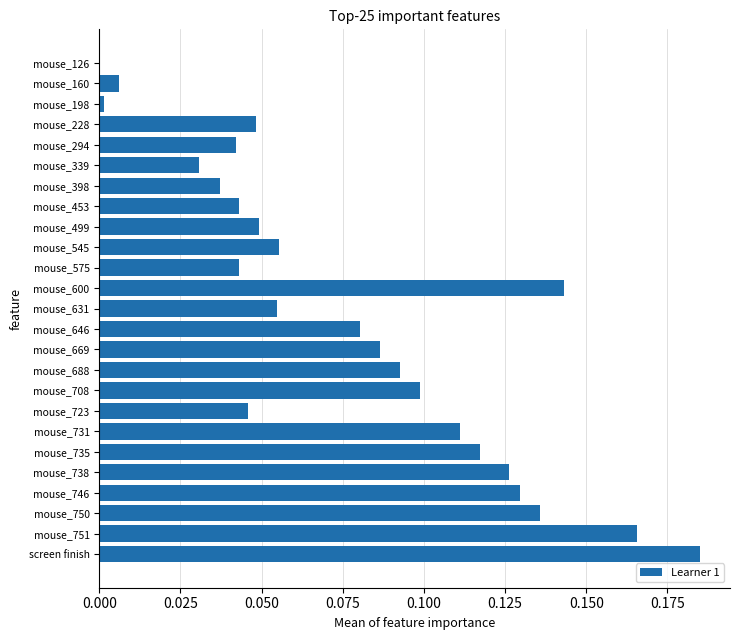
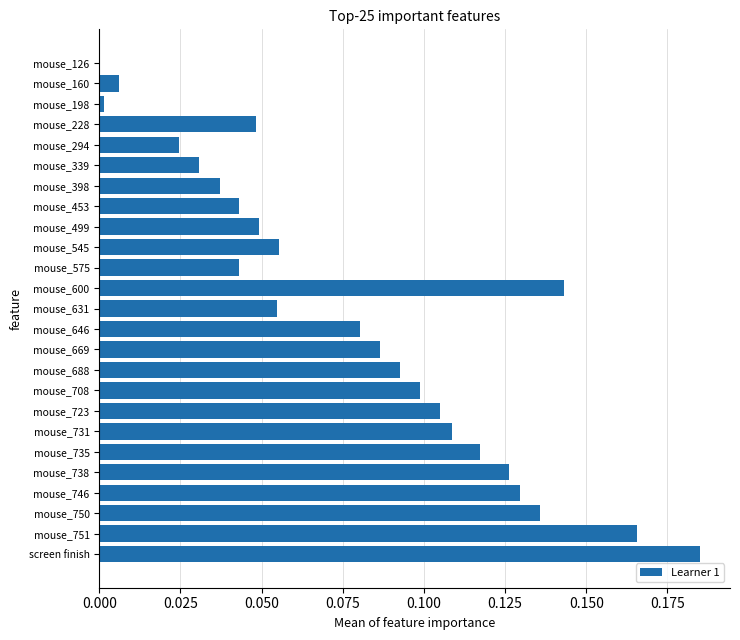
mouse_294: 0.042 -> 0.025
mouse_723: 0.046 -> 0.105
mouse_731: 0.111 -> 0.109
